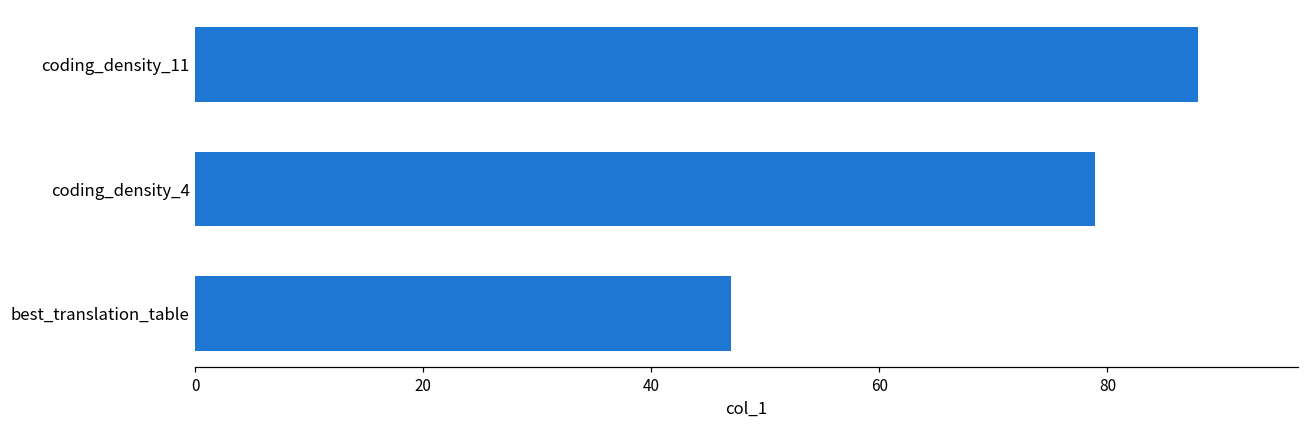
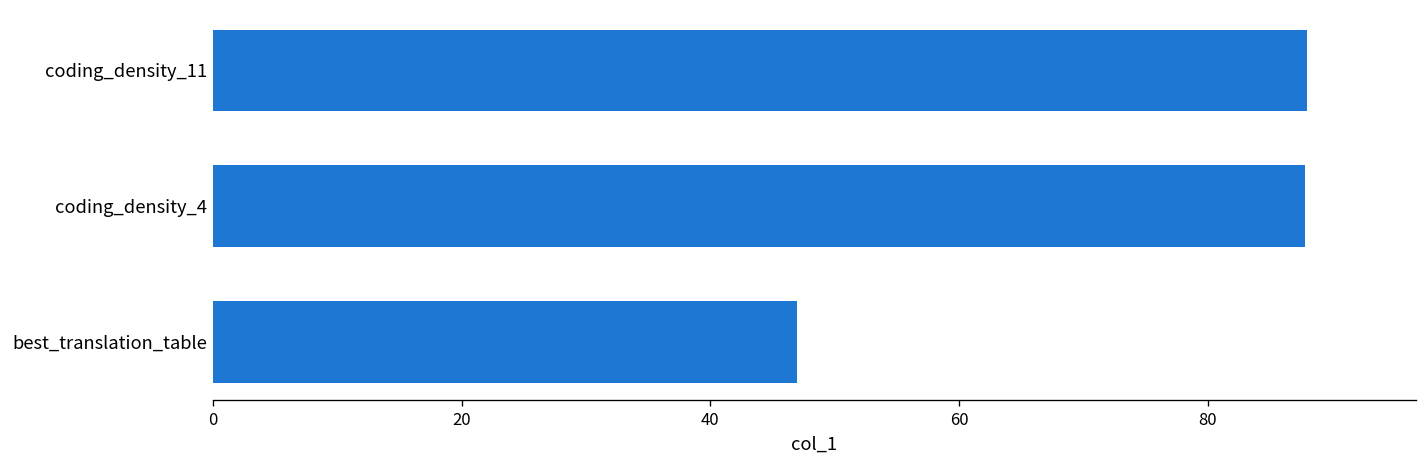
coding_density_4: 79.0 -> 87.8
